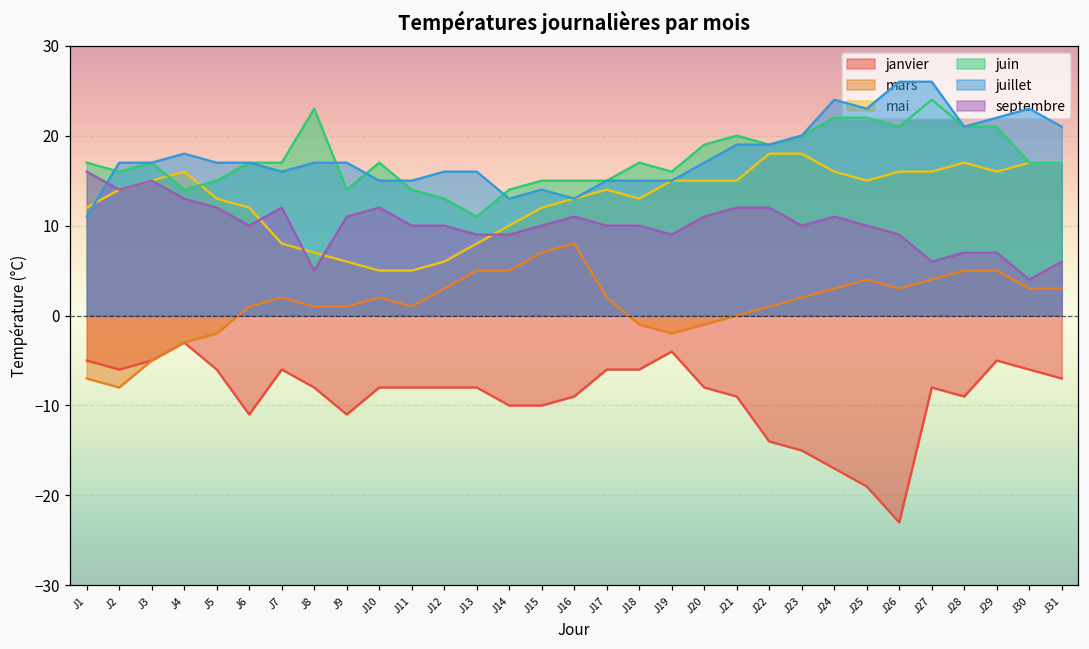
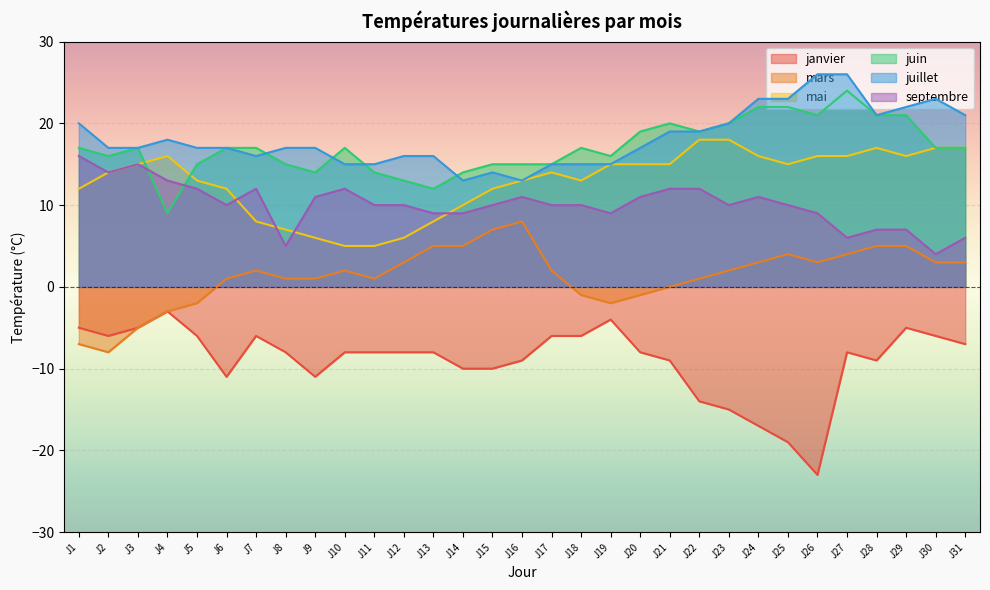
juillet, J1: 11 -> 20
juin, J4: 14 -> 9
juin, J8: 23 -> 15
juin, J13: 11 -> 12
juillet, J24: 24 -> 23
